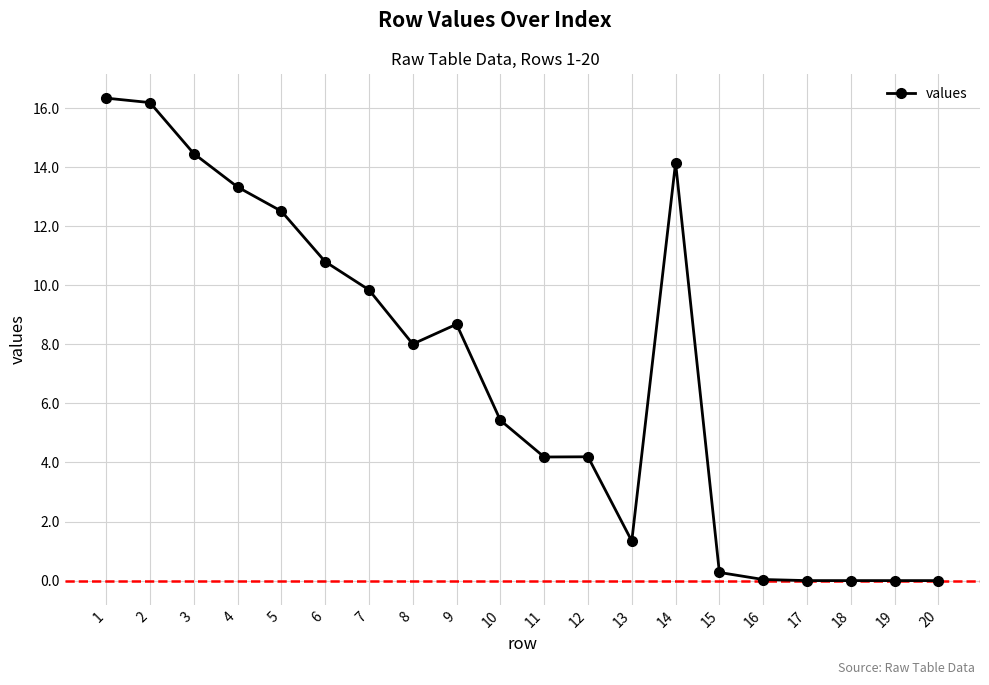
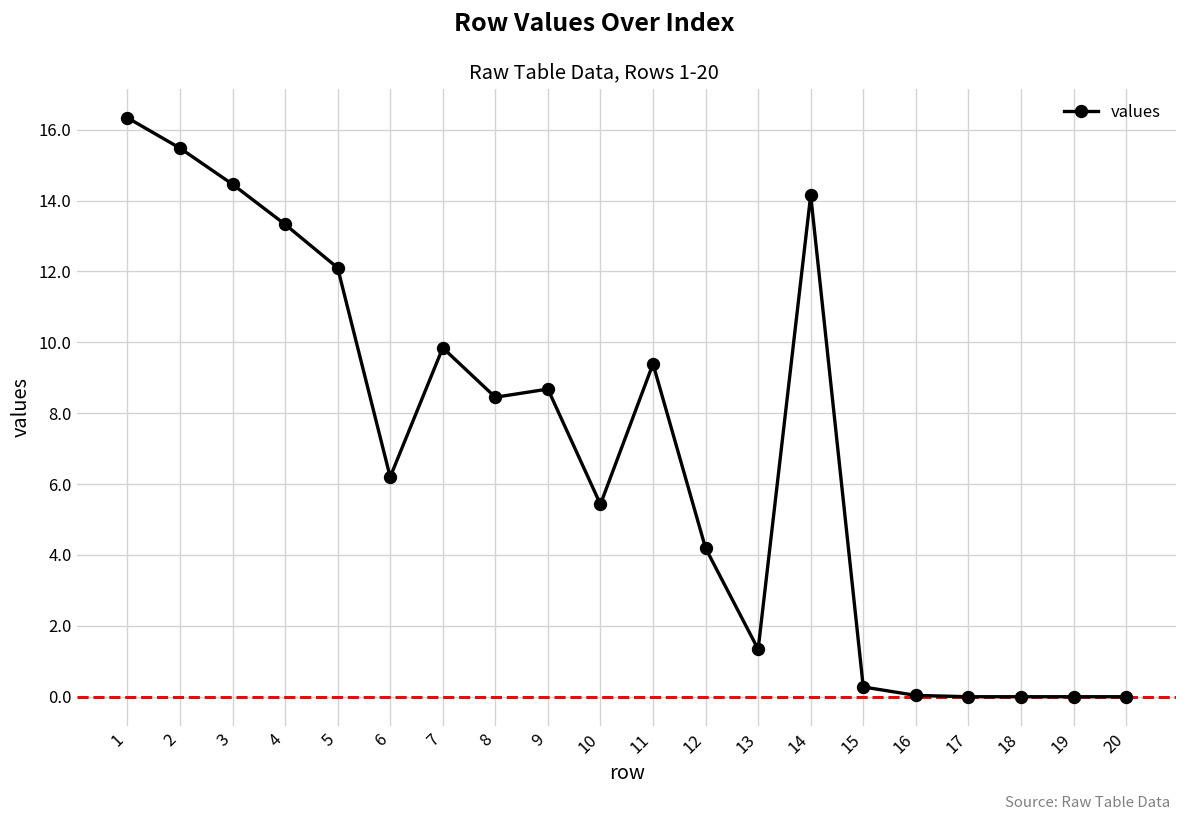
2: 16.2 -> 15.5
5: 12.5 -> 12.1
6: 10.8 -> 6.2
8: 8.0 -> 8.5
11: 4.2 -> 9.4
